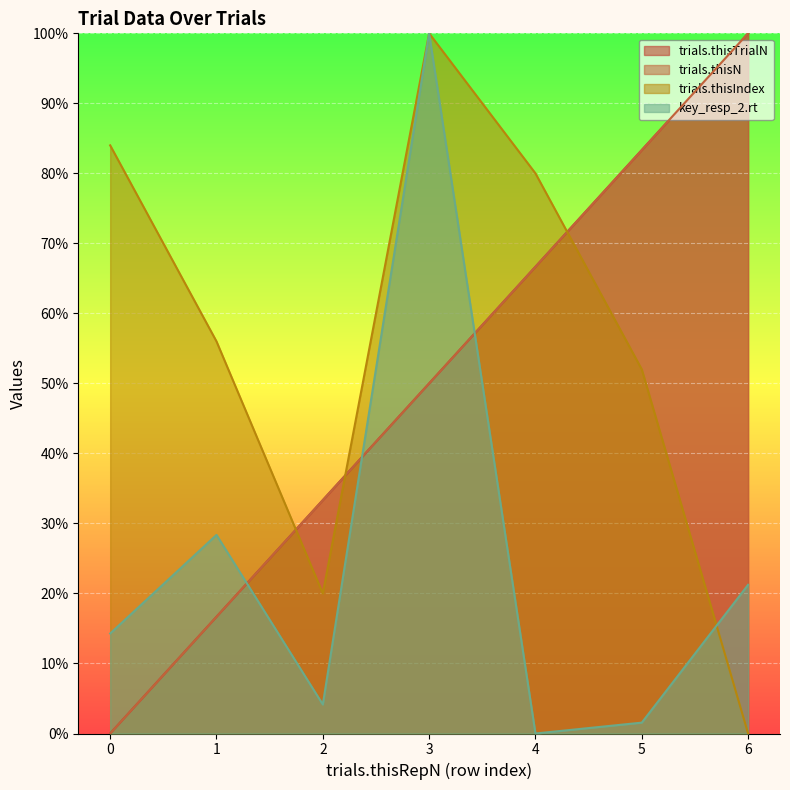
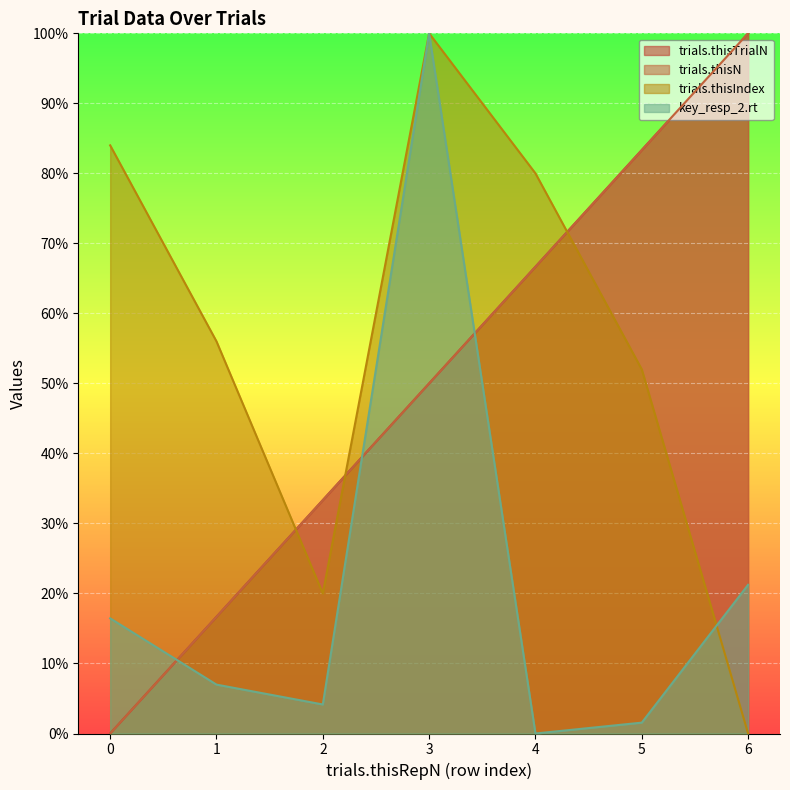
key_resp_2.rt, 0: 14% -> 16%
key_resp_2.rt, 1: 28% -> 7%
